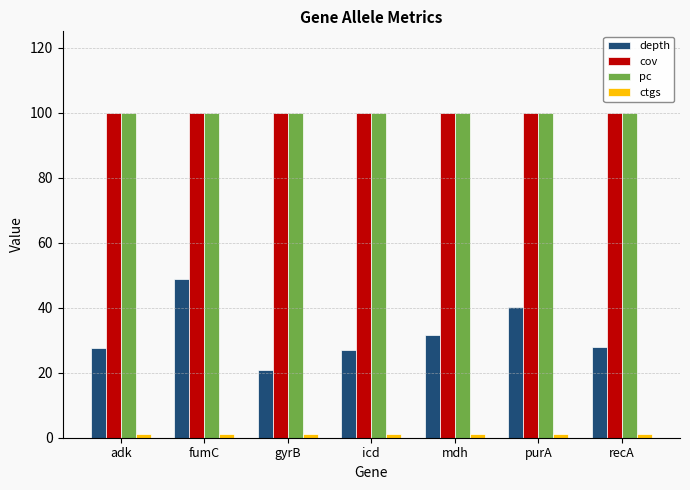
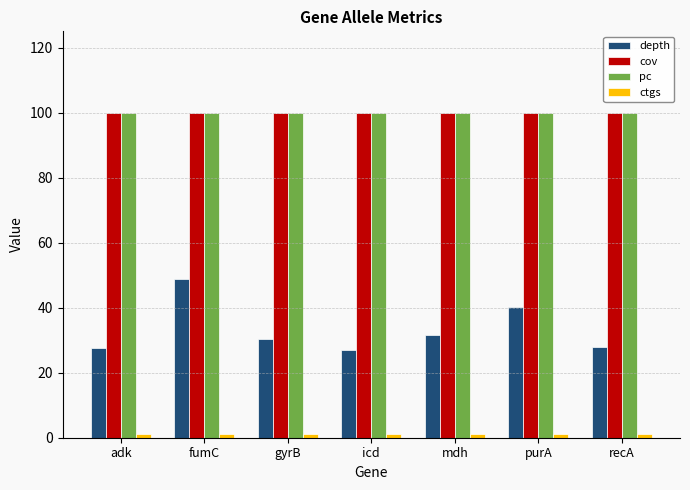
depth, gyrB: 21 -> 30
